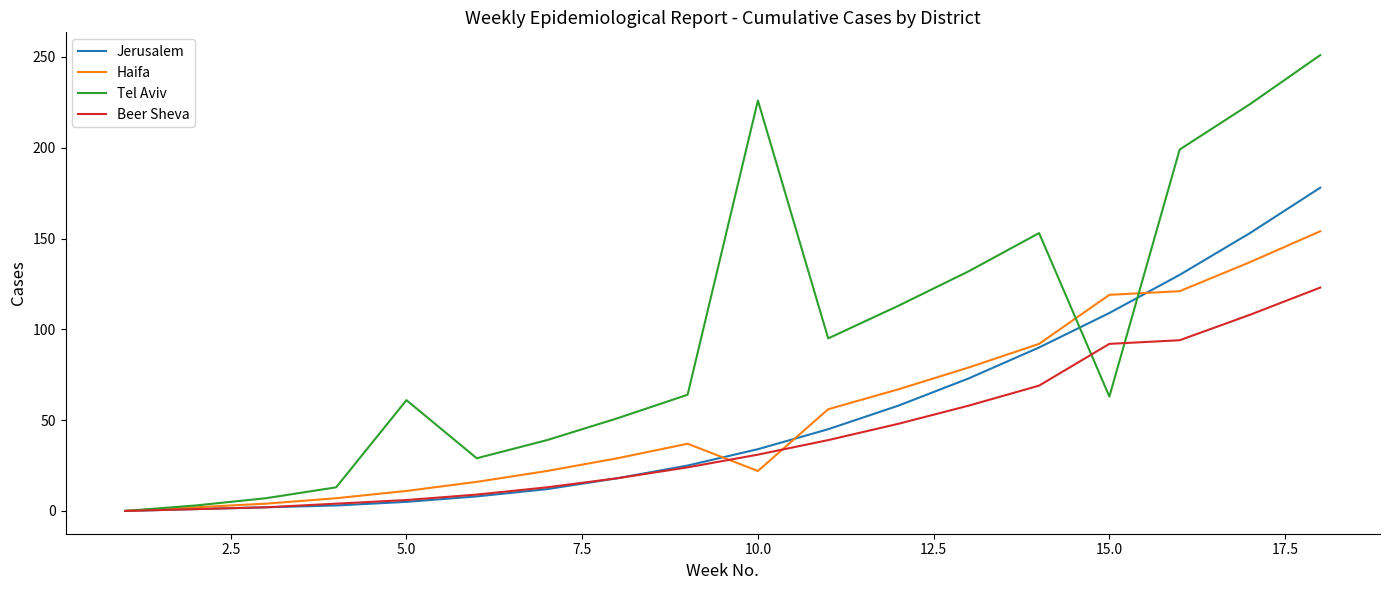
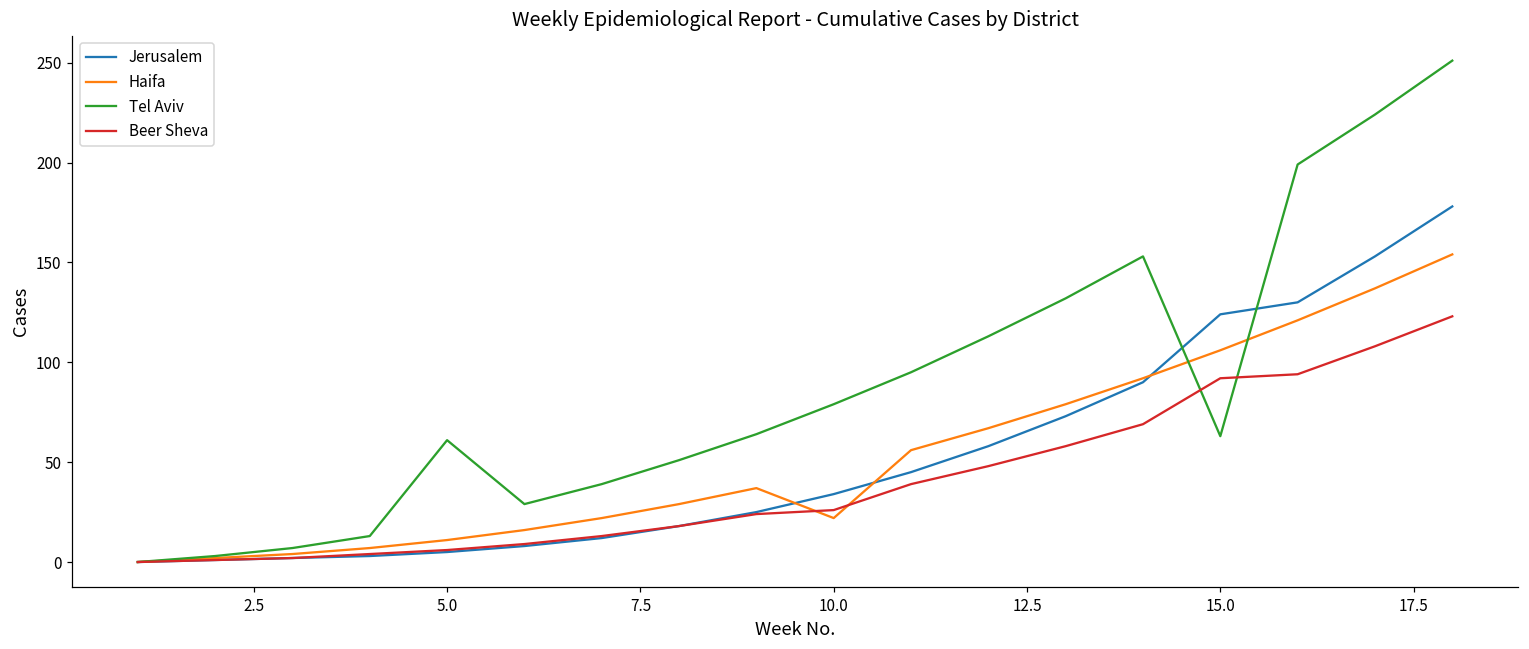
Tel Aviv, 10.0: 226 -> 79
Beer Sheva, 10.0: 31 -> 26
Jerusalem, 15.0: 109 -> 124
Haifa, 15.0: 119 -> 106
